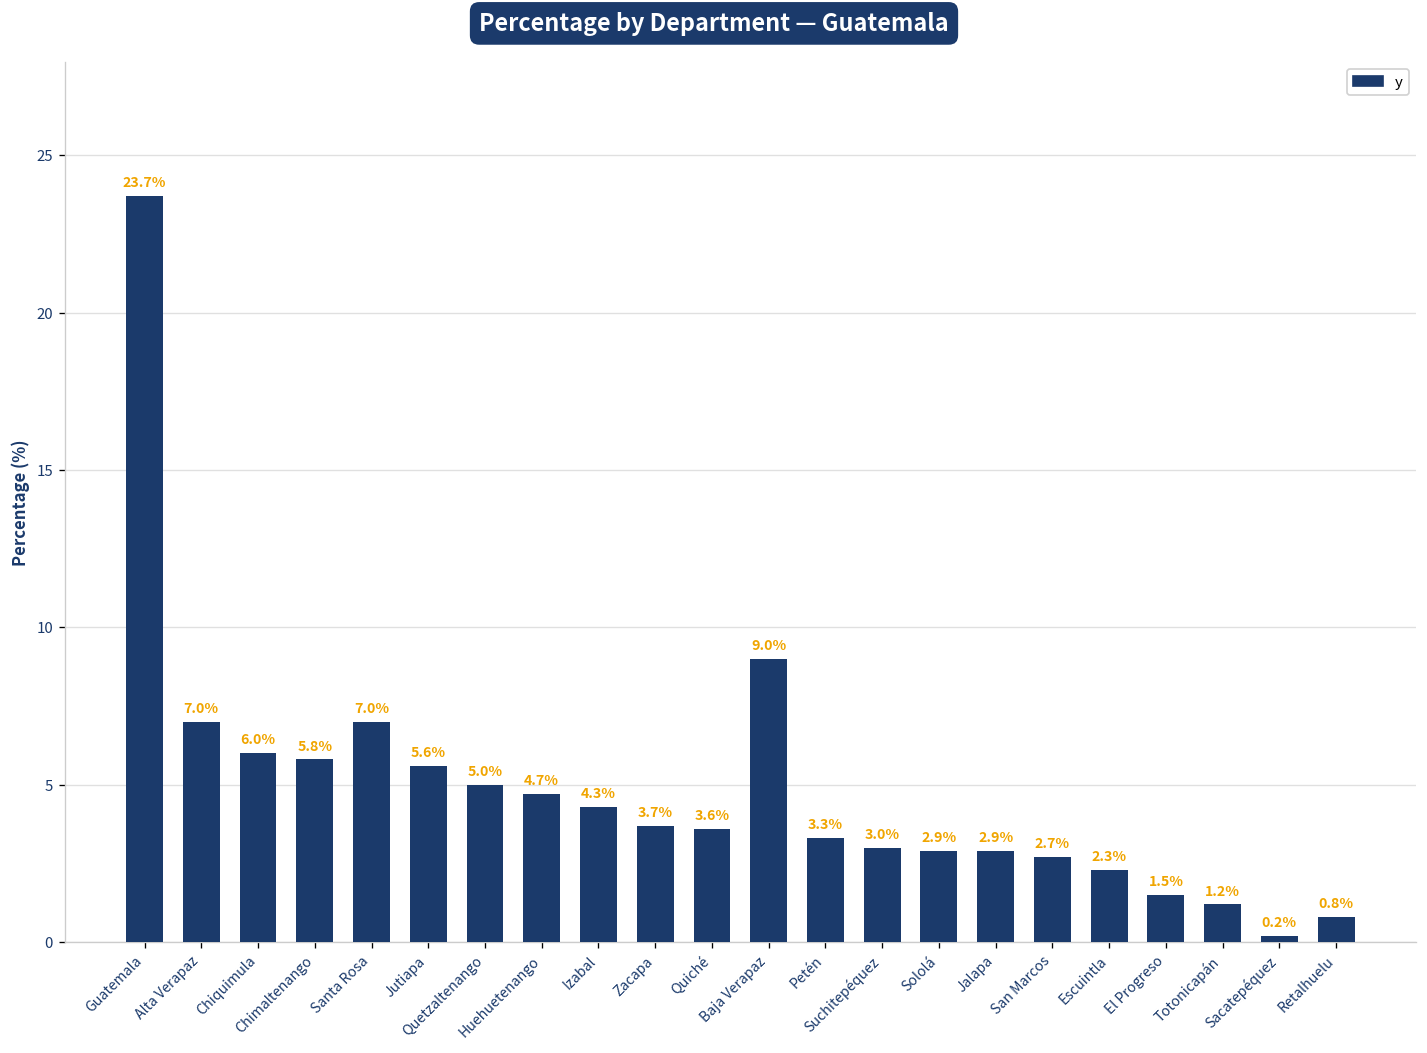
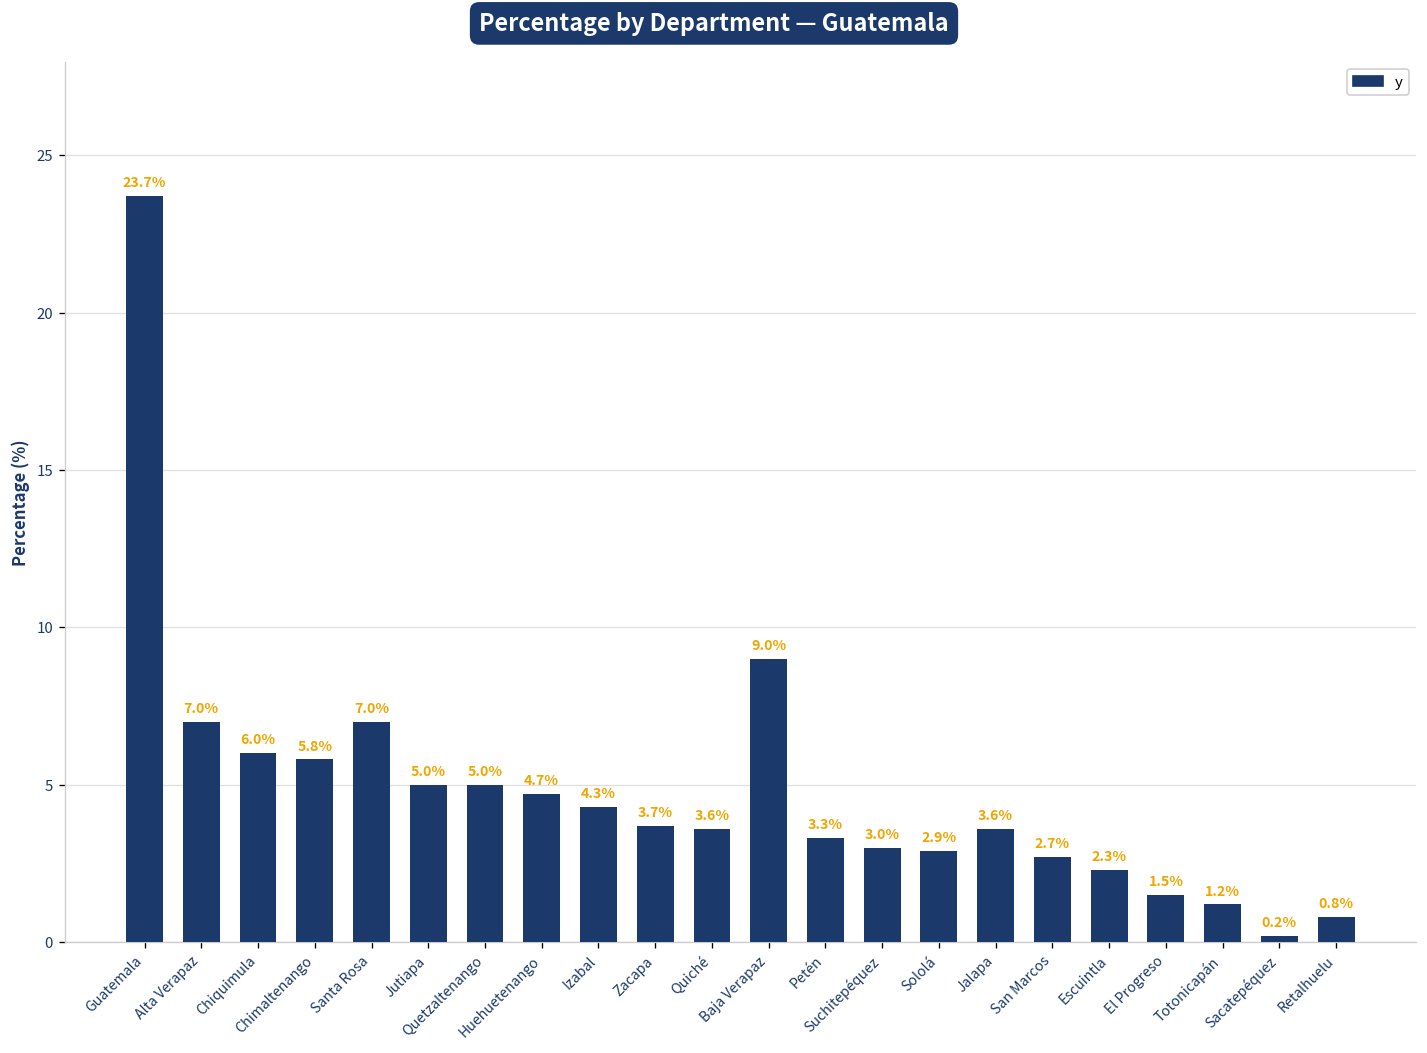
Jutiapa: 5.6% -> 5.0%
Jalapa: 2.9% -> 3.6%
